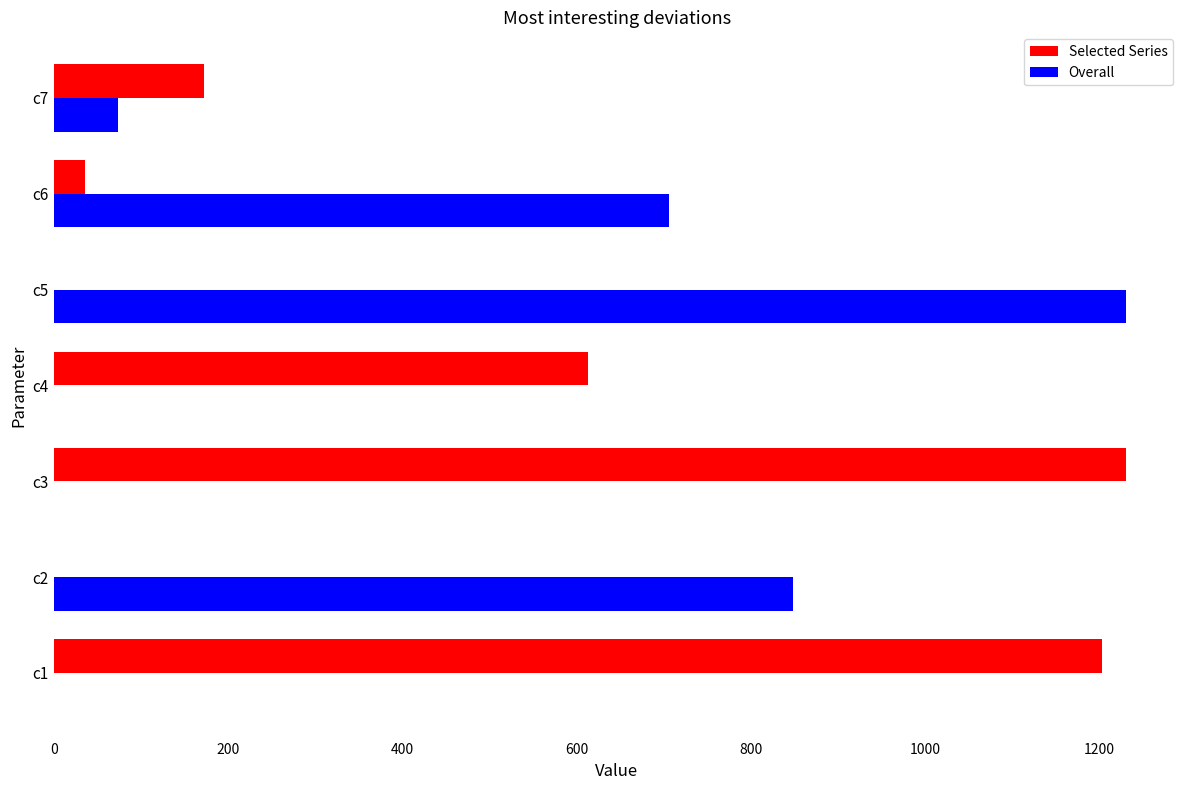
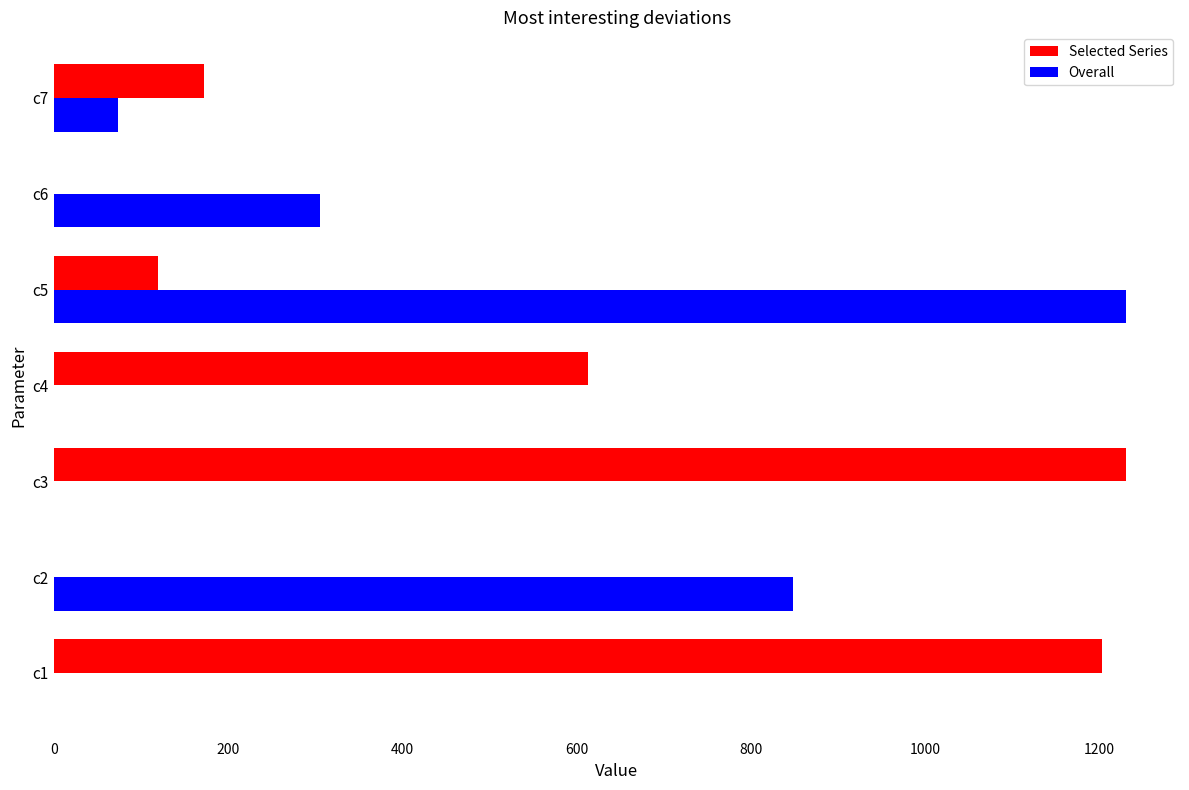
Selected Series, c6: 40 -> 0
Overall, c6: 710 -> 310
Selected Series, c5: 0 -> 120
